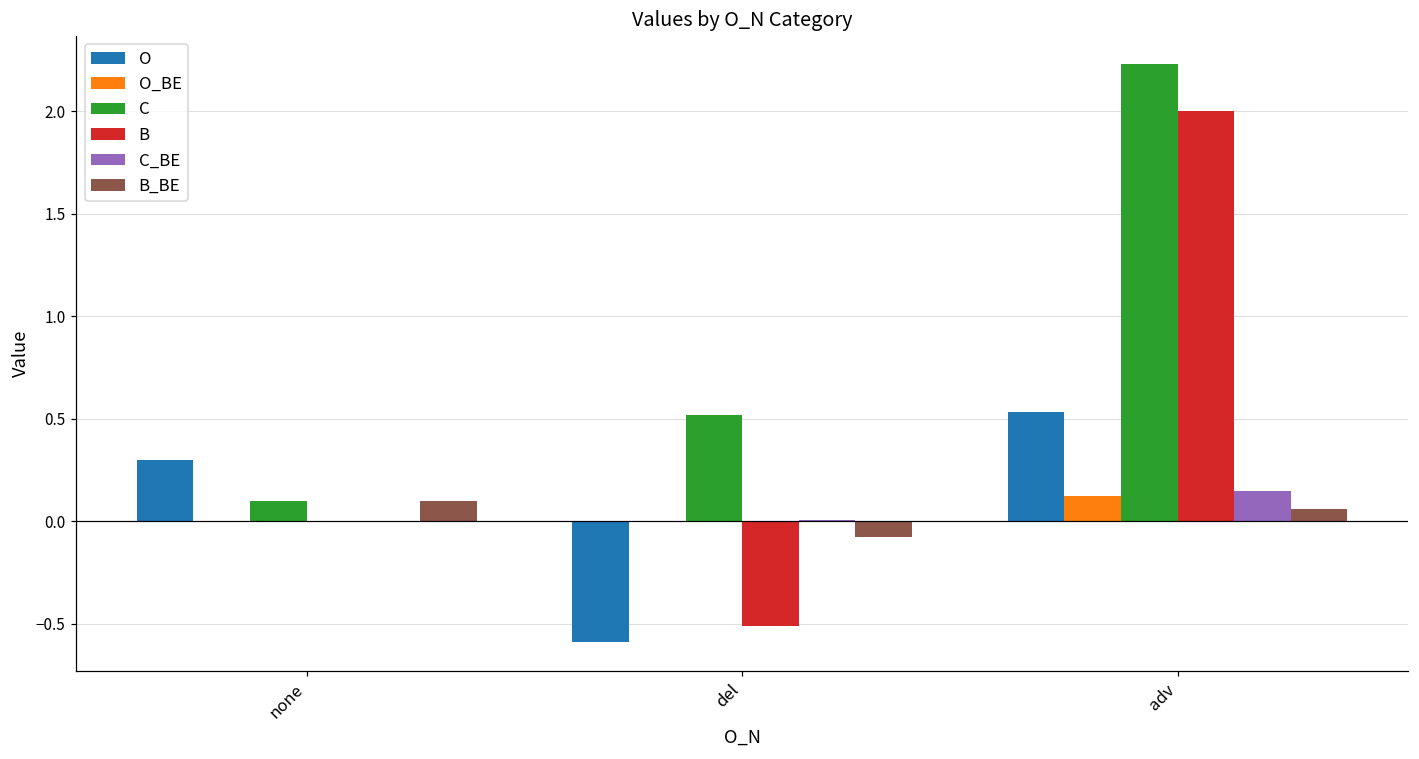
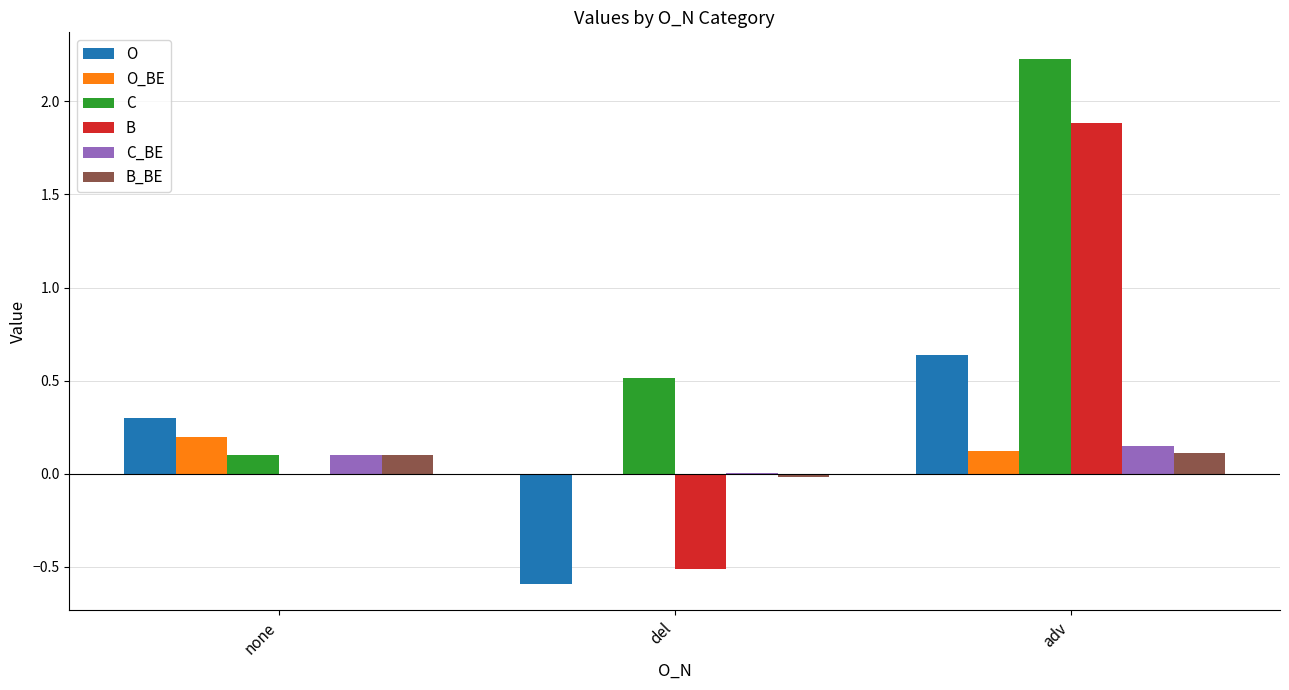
O_BE, none: 0.0 -> 0.2
C_BE, none: 0.0 -> 0.1
B_BE, del: -0.08 -> -0.02
O, adv: 0.54 -> 0.64
B, adv: 2.00 -> 1.88
B_BE, adv: 0.06 -> 0.11
